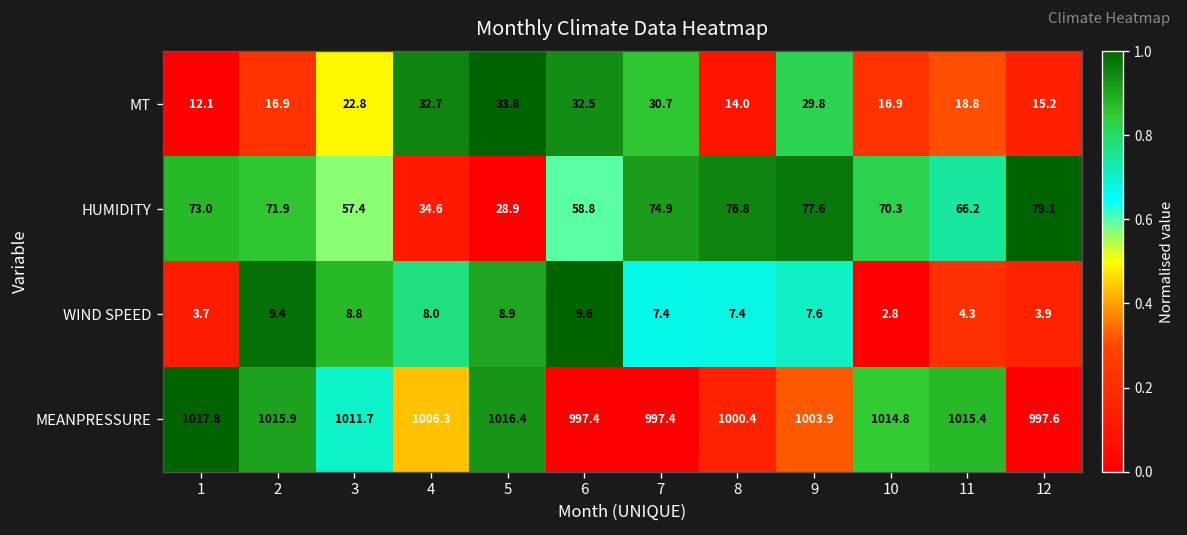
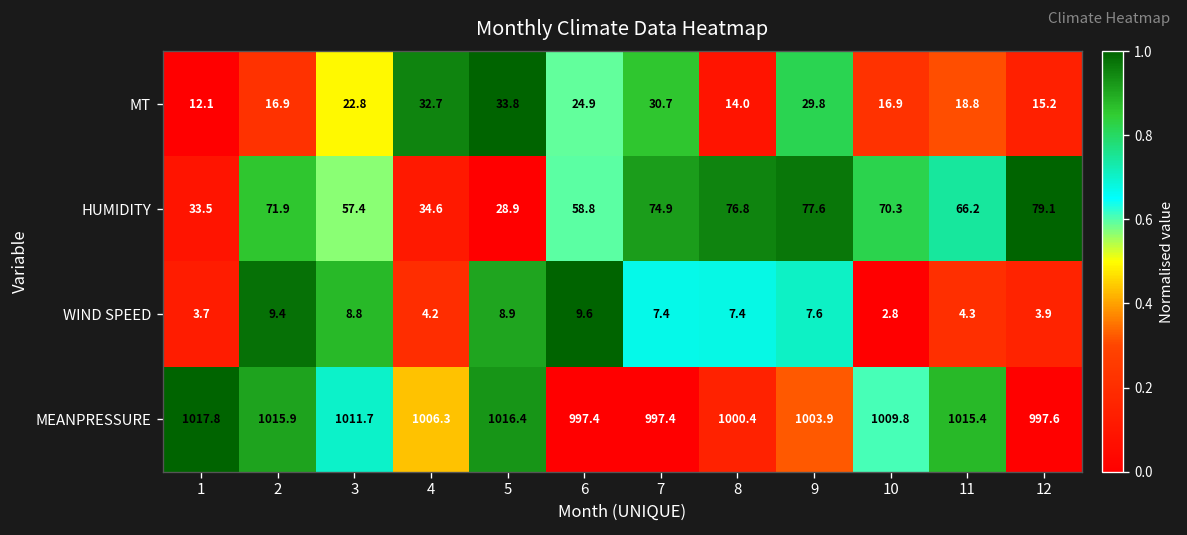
MT, 6: 32.5 -> 24.9
HUMIDITY, 1: 73.0 -> 33.5
WIND SPEED, 4: 8.0 -> 4.2
MEANPRESSURE, 10: 1014.8 -> 1009.8
